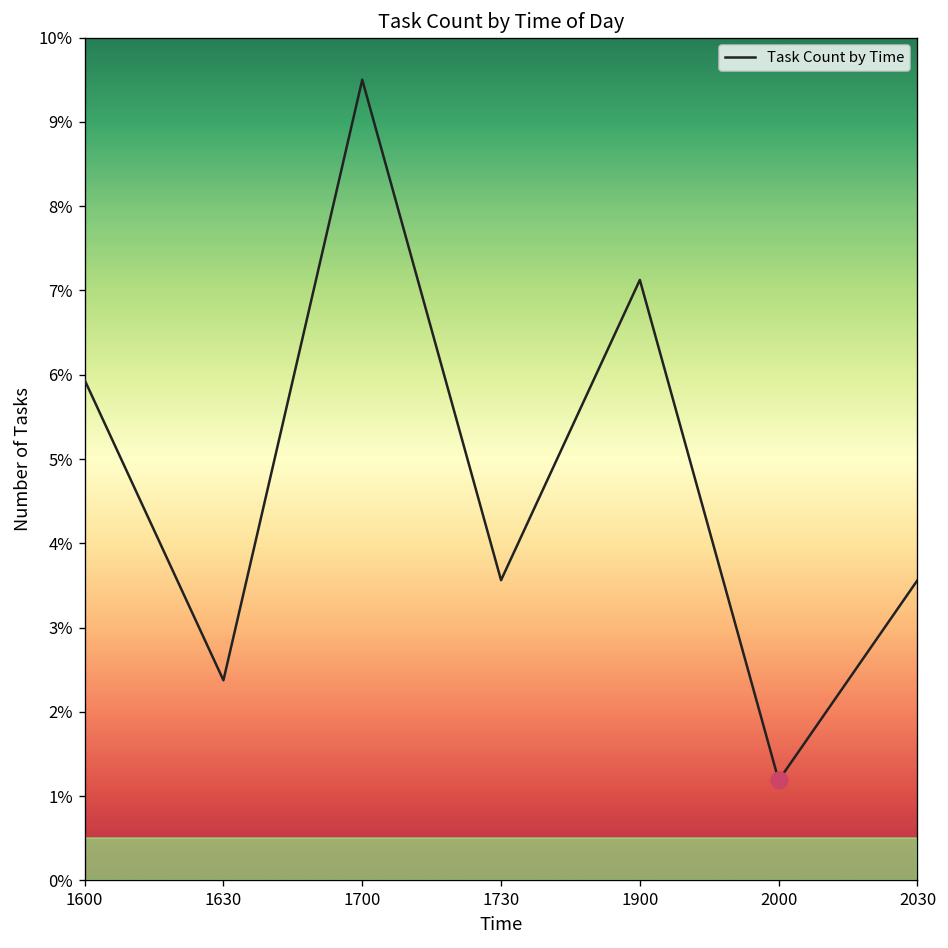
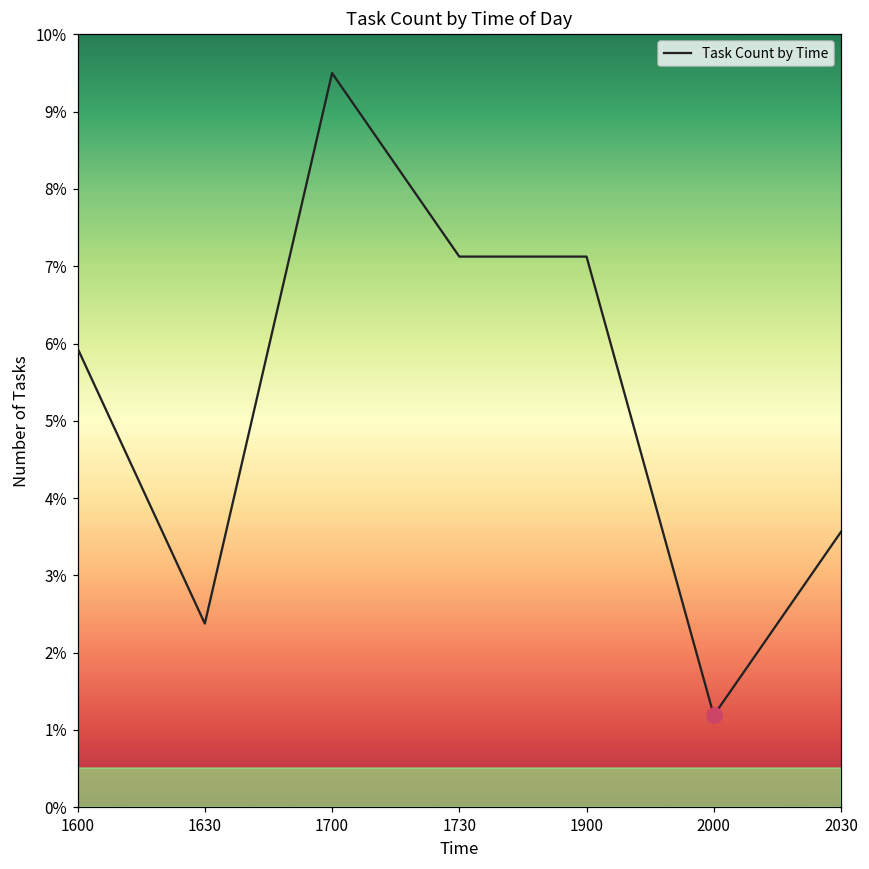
Task Count by Time, 1730: 3.6% -> 7.1%
